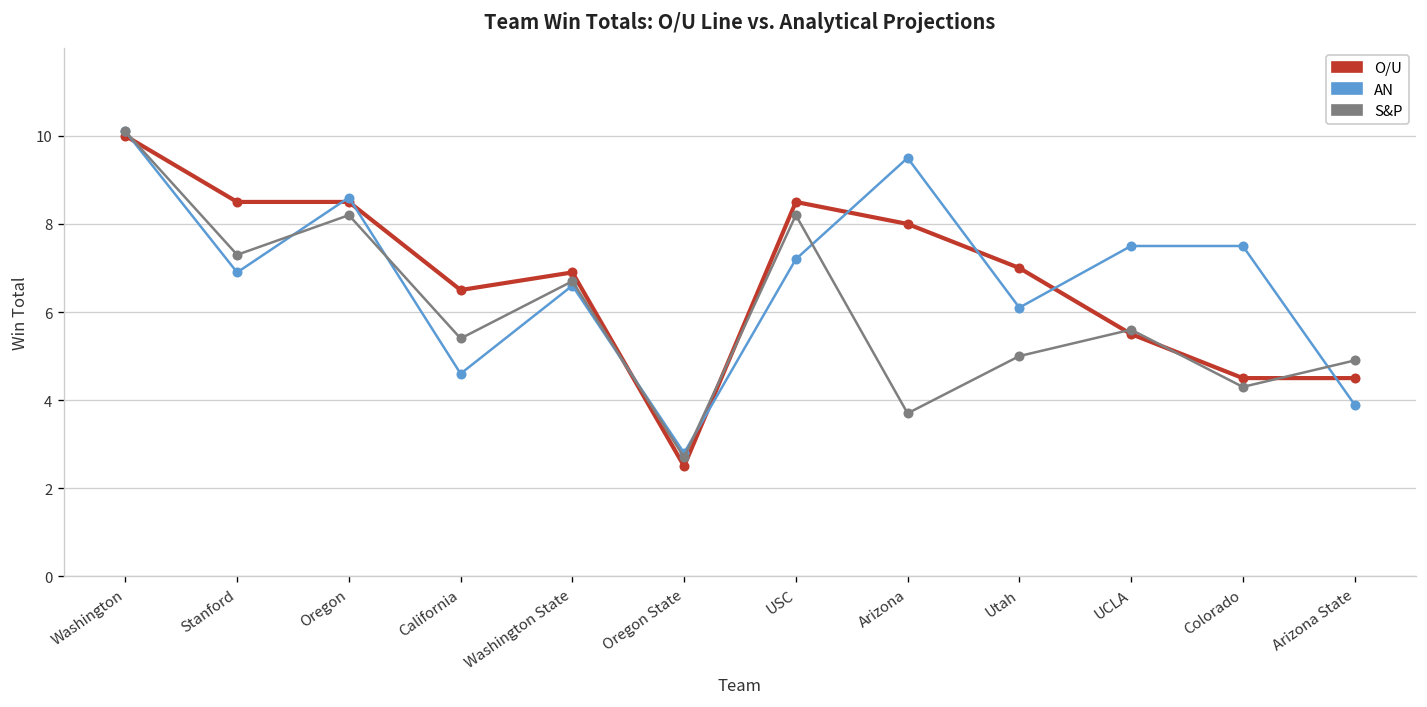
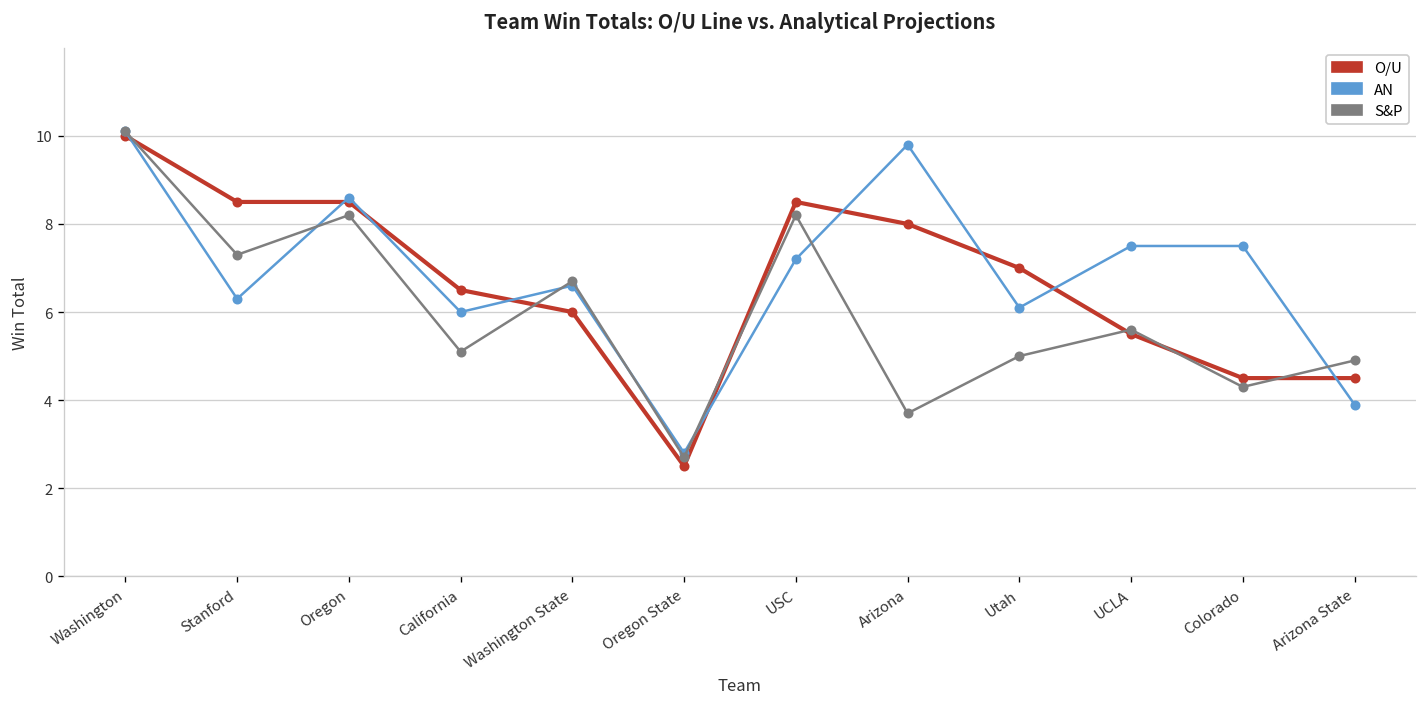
AN, Stanford: 6.9 -> 6.3
AN, California: 4.6 -> 6.0
S&P, California: 5.4 -> 5.1
O/U, Washington State: 6.9 -> 6.0
AN, Arizona: 9.5 -> 9.8
